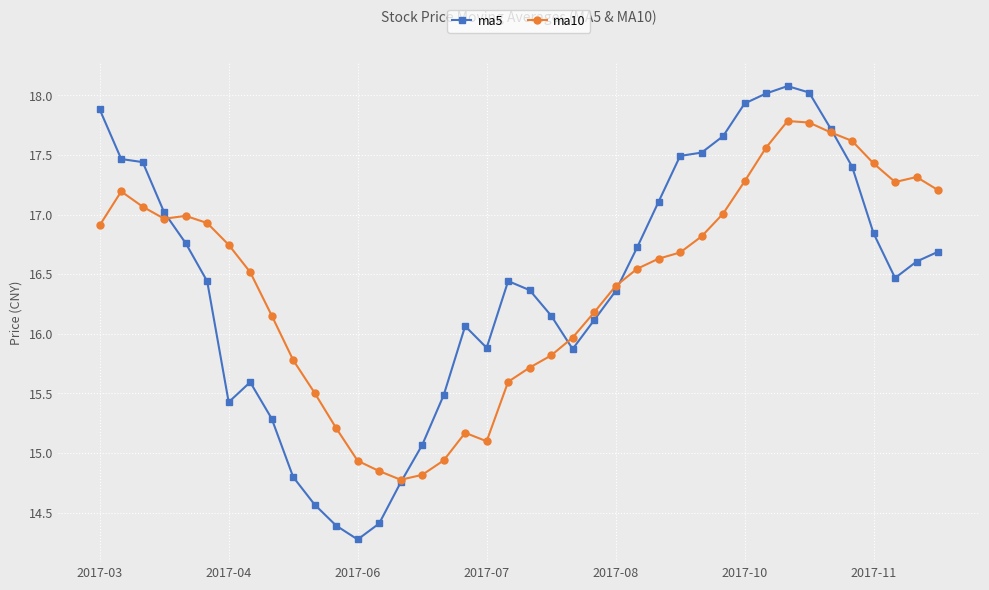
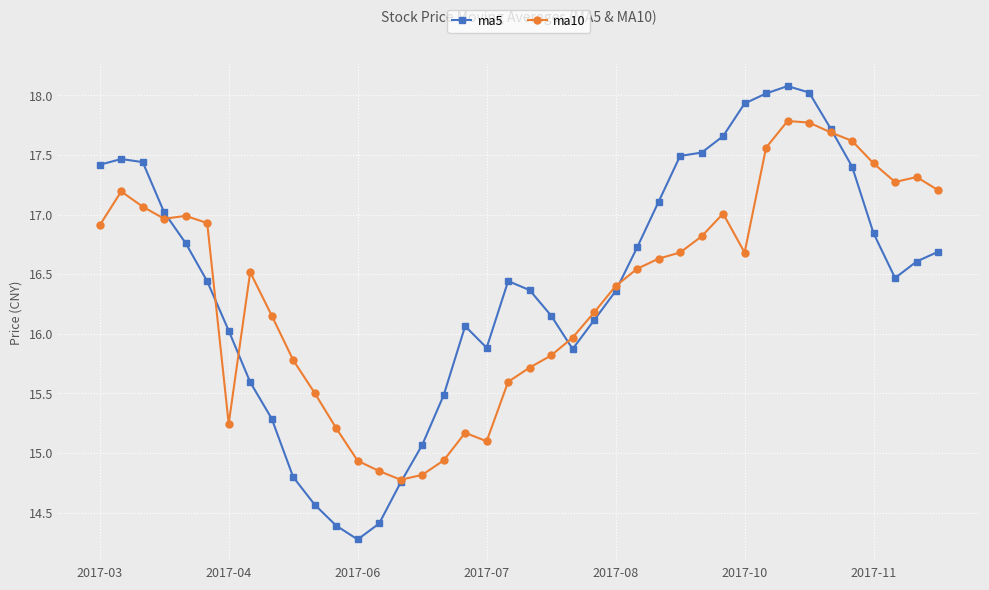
ma5, 2017-03: 17.88 -> 17.42
ma5, 2017-04: 15.43 -> 16.03
ma10, 2017-04: 16.75 -> 15.25
ma10, 2017-10: 17.28 -> 16.68
